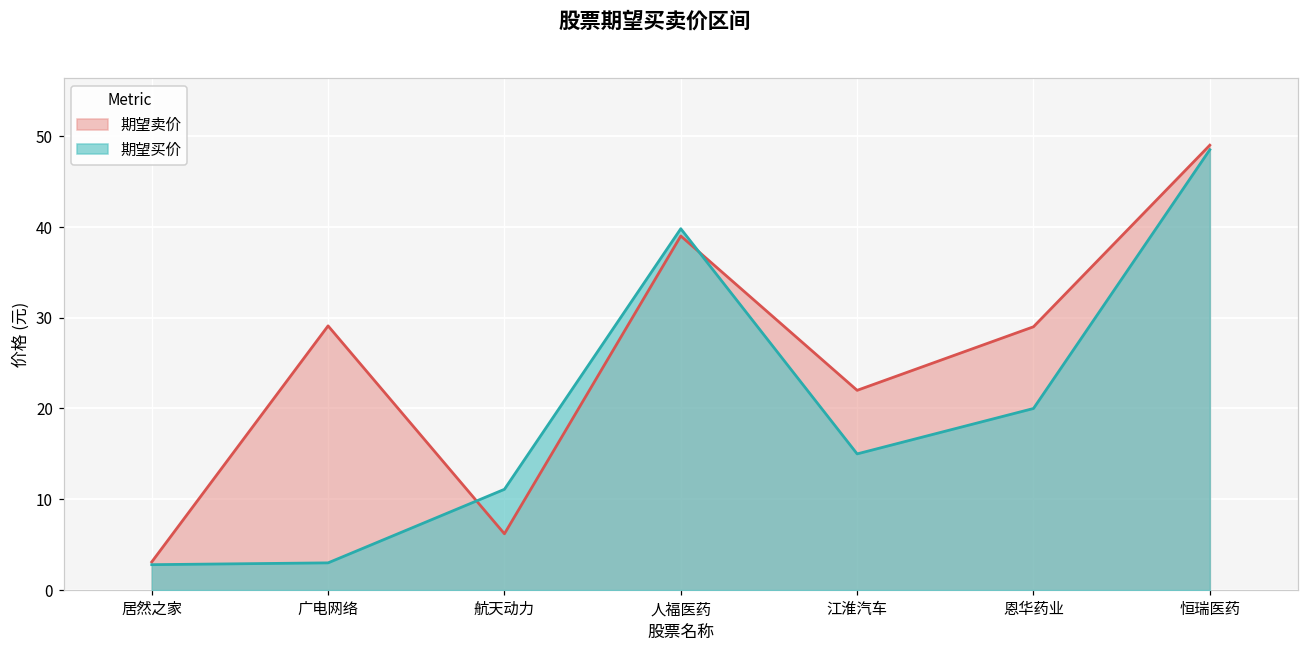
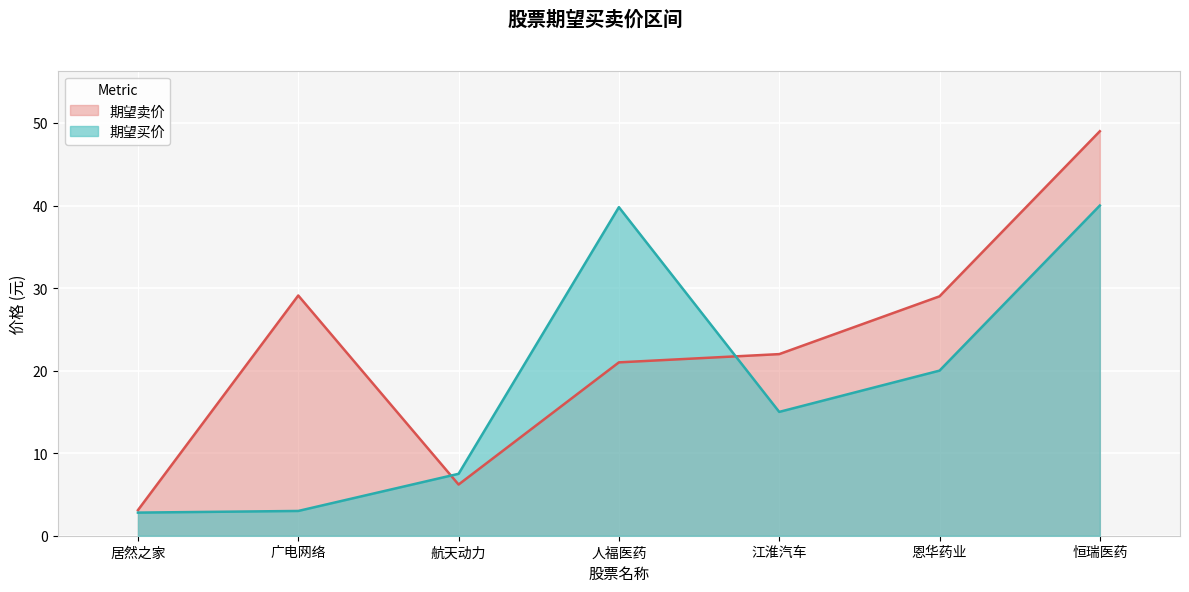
期望买价, 航天动力: 11 -> 8
期望卖价, 人福医药: 39 -> 21
期望买价, 恒瑞医药: 49 -> 40
